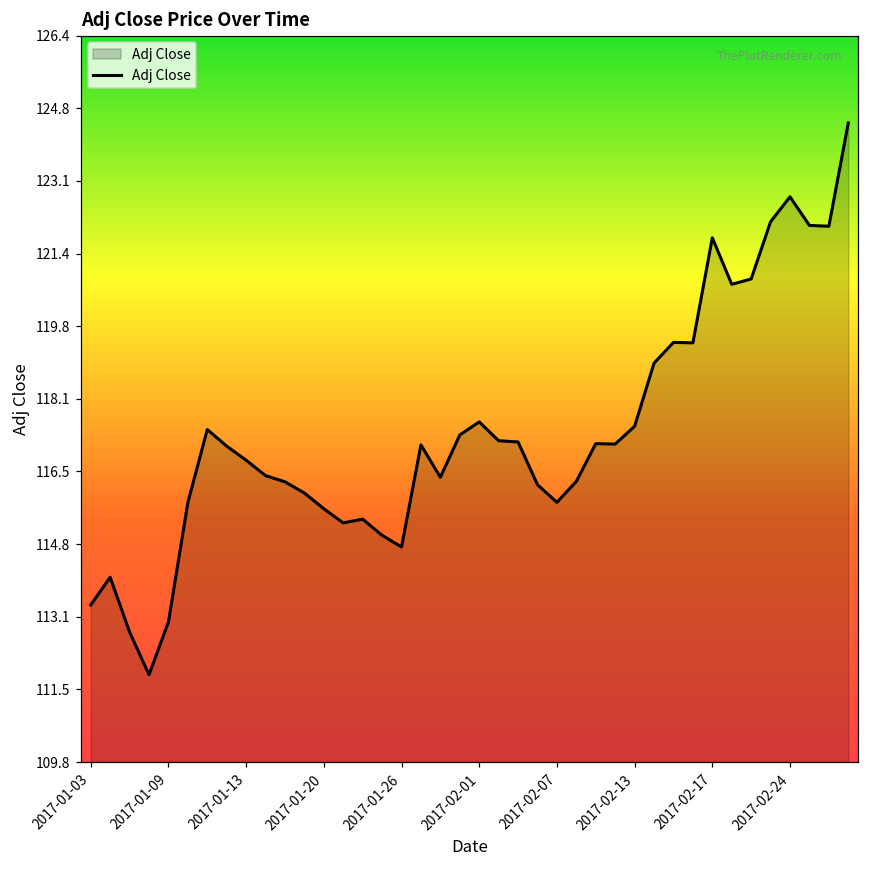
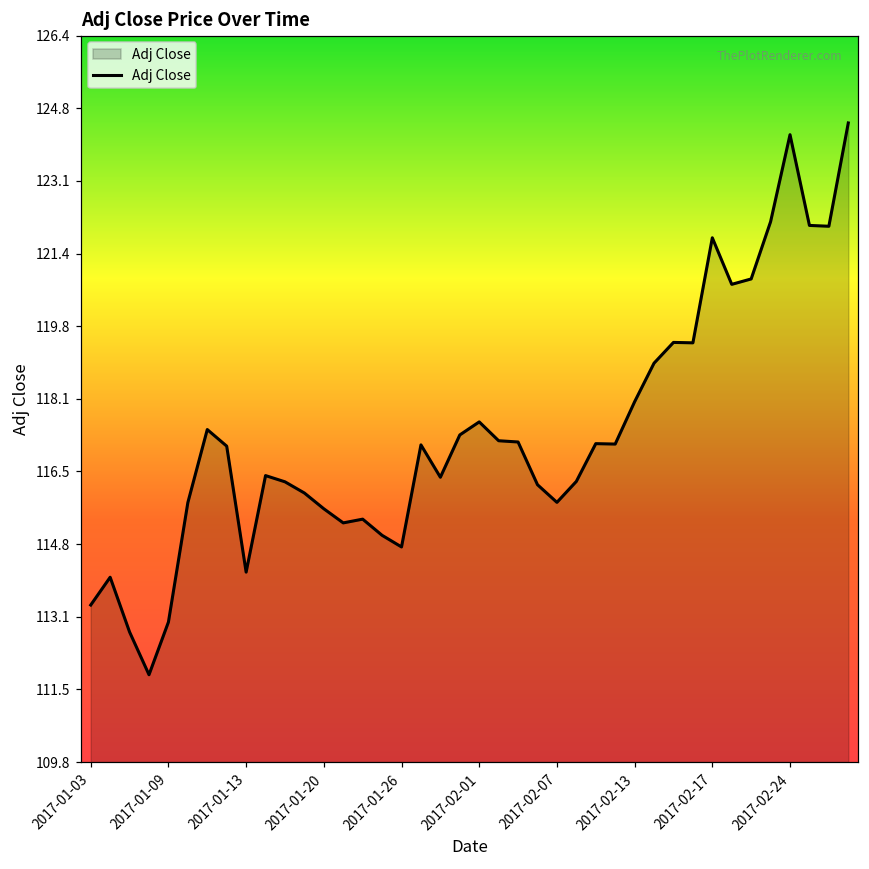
2017-01-13: 116.7 -> 114.2
2017-02-13: 117.5 -> 118.1
2017-02-24: 122.7 -> 124.2
